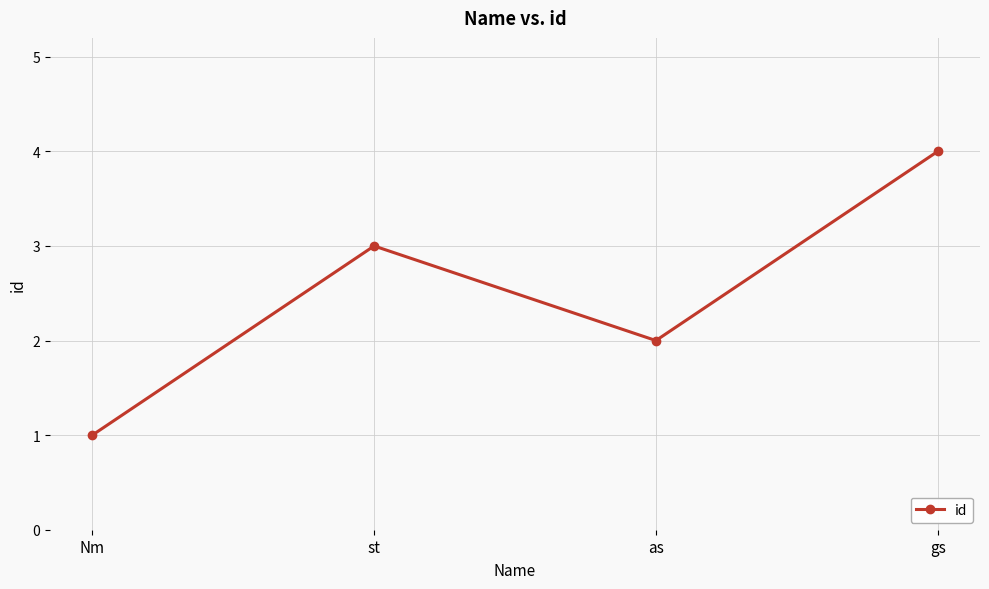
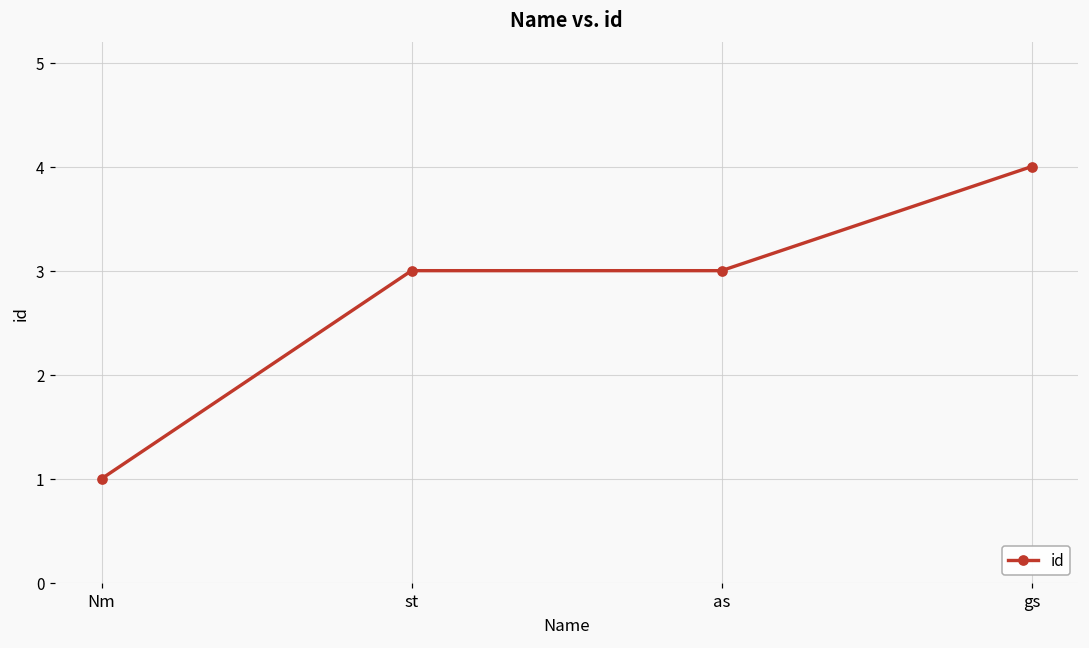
as: 2 -> 3
